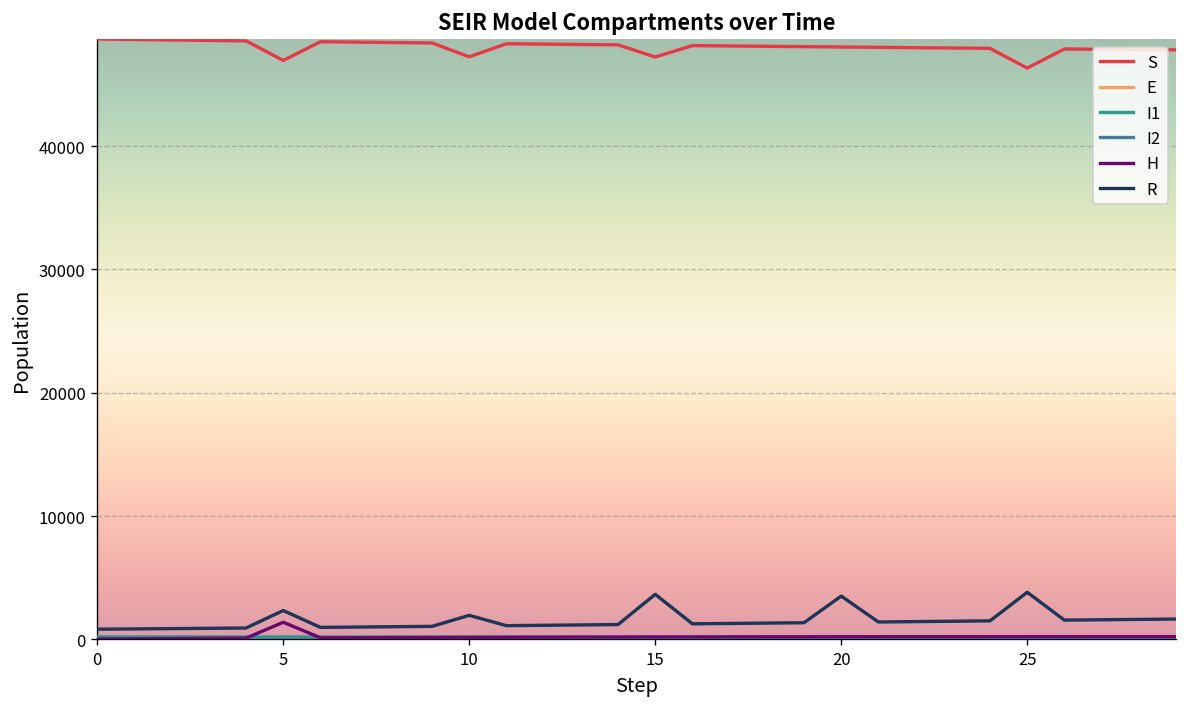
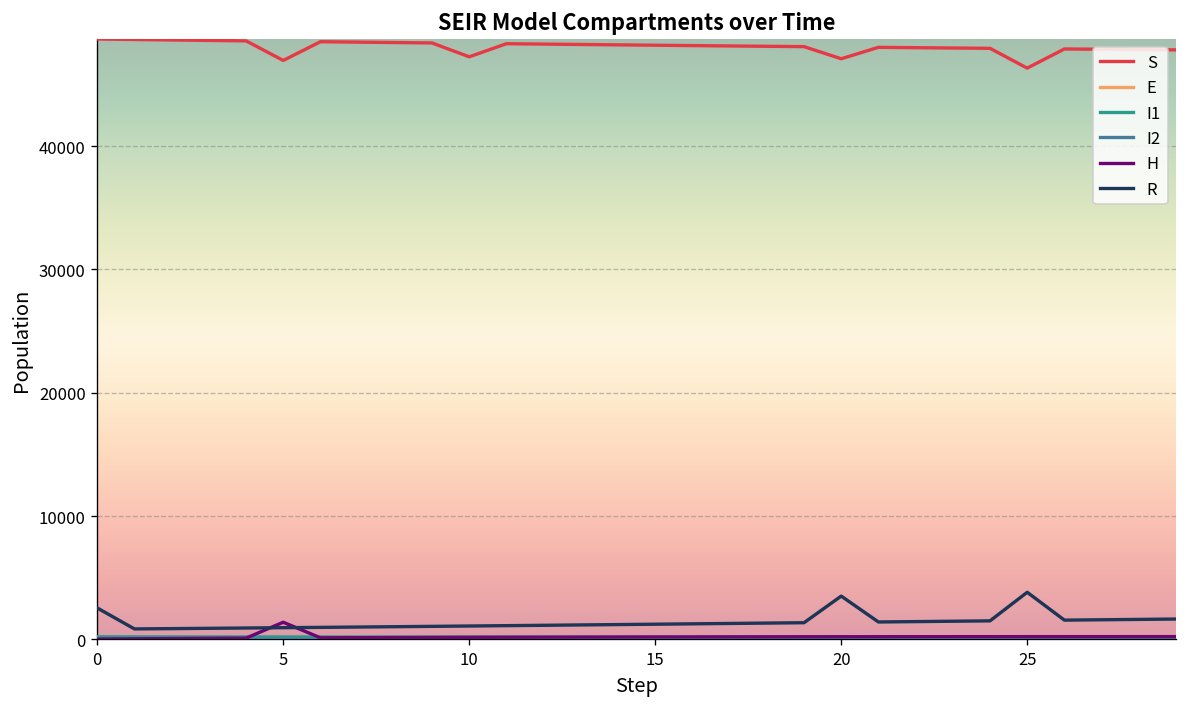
R, 0: 800 -> 2600
R, 5: 2300 -> 1000
R, 10: 2000 -> 1100
S, 15: 47200 -> 48200
R, 15: 3700 -> 1200
S, 20: 48000 -> 47100
